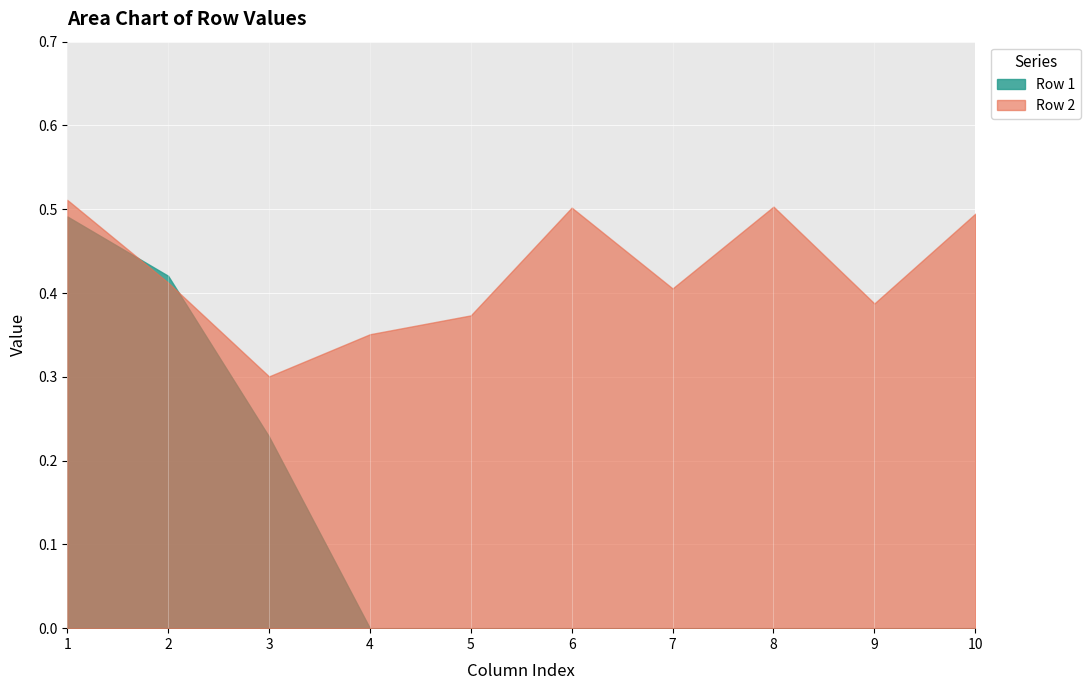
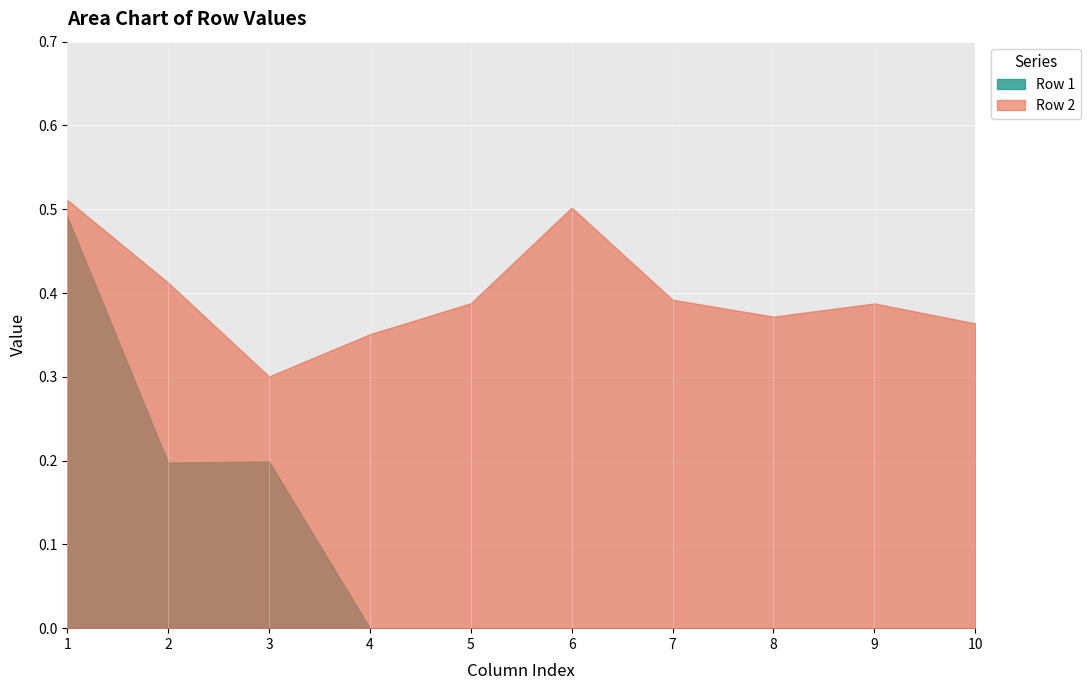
Row 1, 2: 0.42 -> 0.20
Row 1, 3: 0.23 -> 0.20
Row 2, 5: 0.37 -> 0.39
Row 2, 7: 0.41 -> 0.39
Row 2, 8: 0.50 -> 0.37
Row 2, 10: 0.49 -> 0.36
